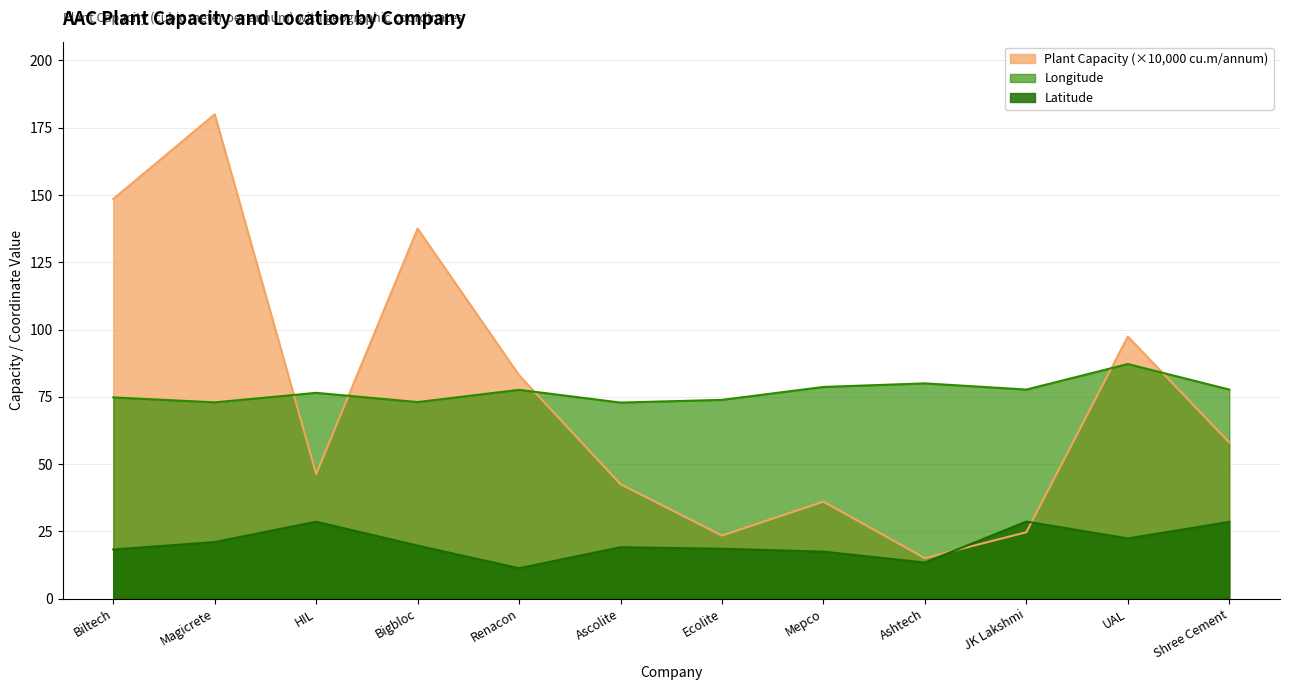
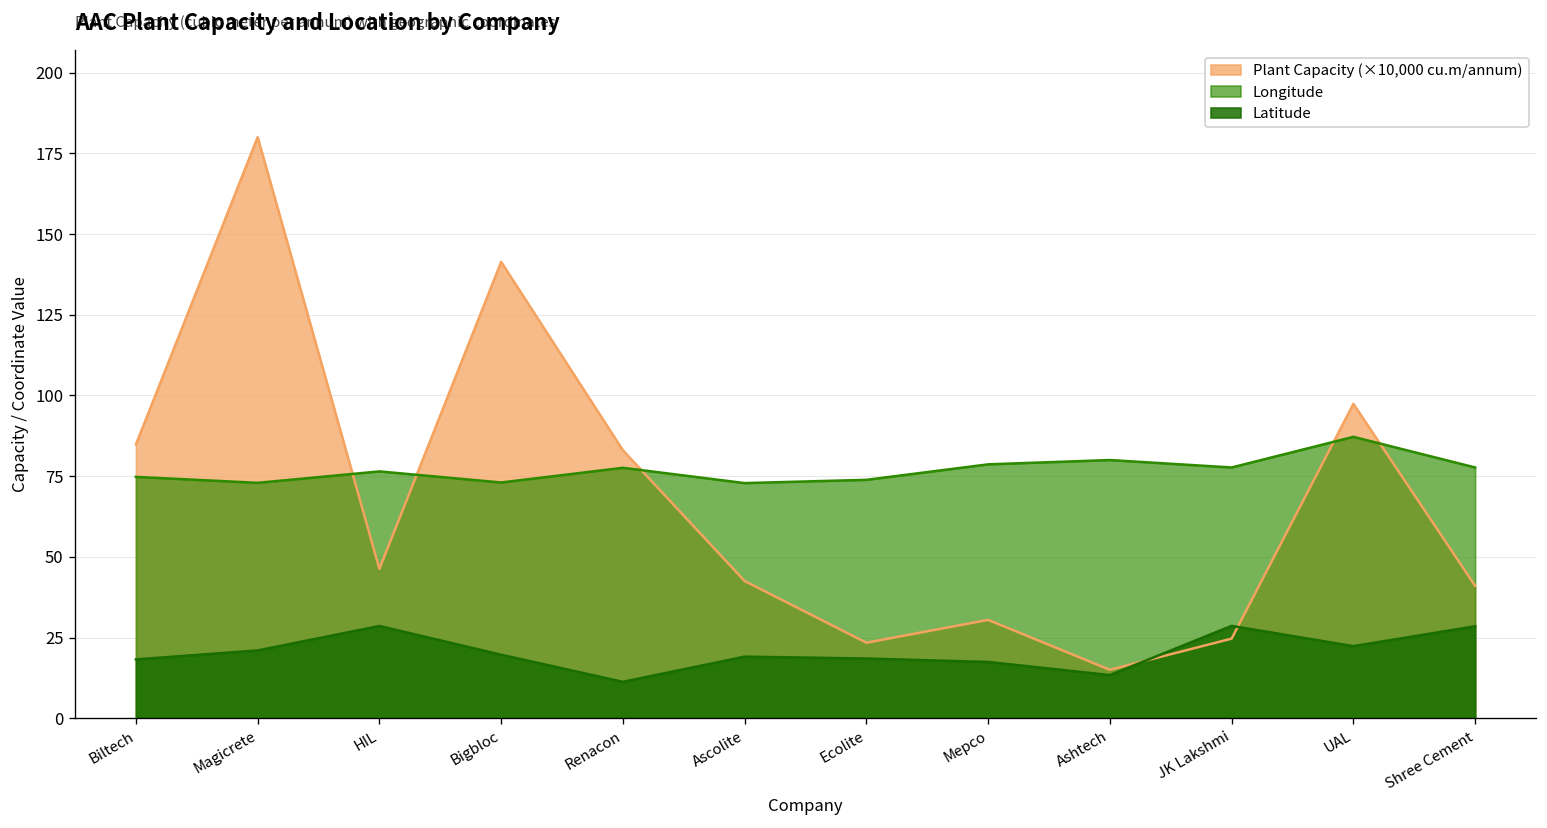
Plant Capacity (×10,000 cu.m/annum), Biltech: 149 -> 85
Plant Capacity (×10,000 cu.m/annum), Bigbloc: 138 -> 141
Plant Capacity (×10,000 cu.m/annum), Mepco: 36 -> 30
Plant Capacity (×10,000 cu.m/annum), Shree Cement: 58 -> 41
